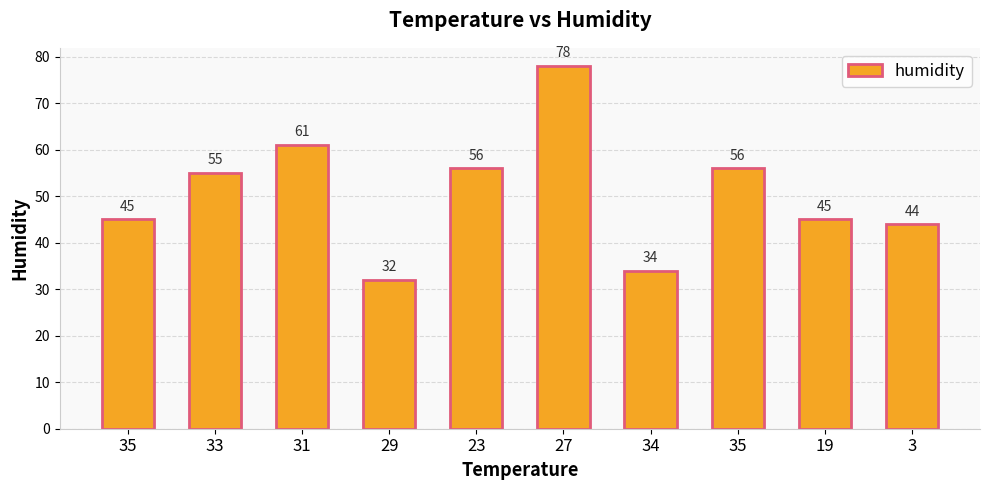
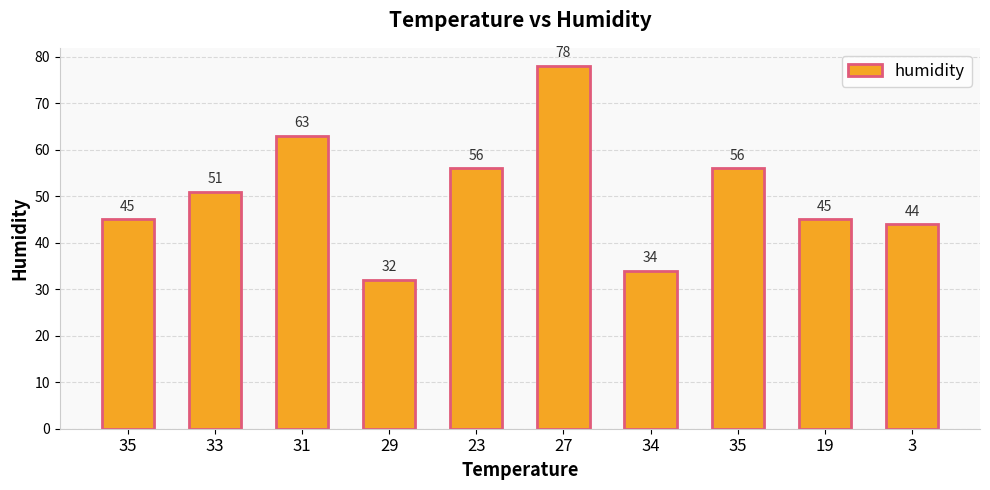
33: 55 -> 51
31: 61 -> 63
